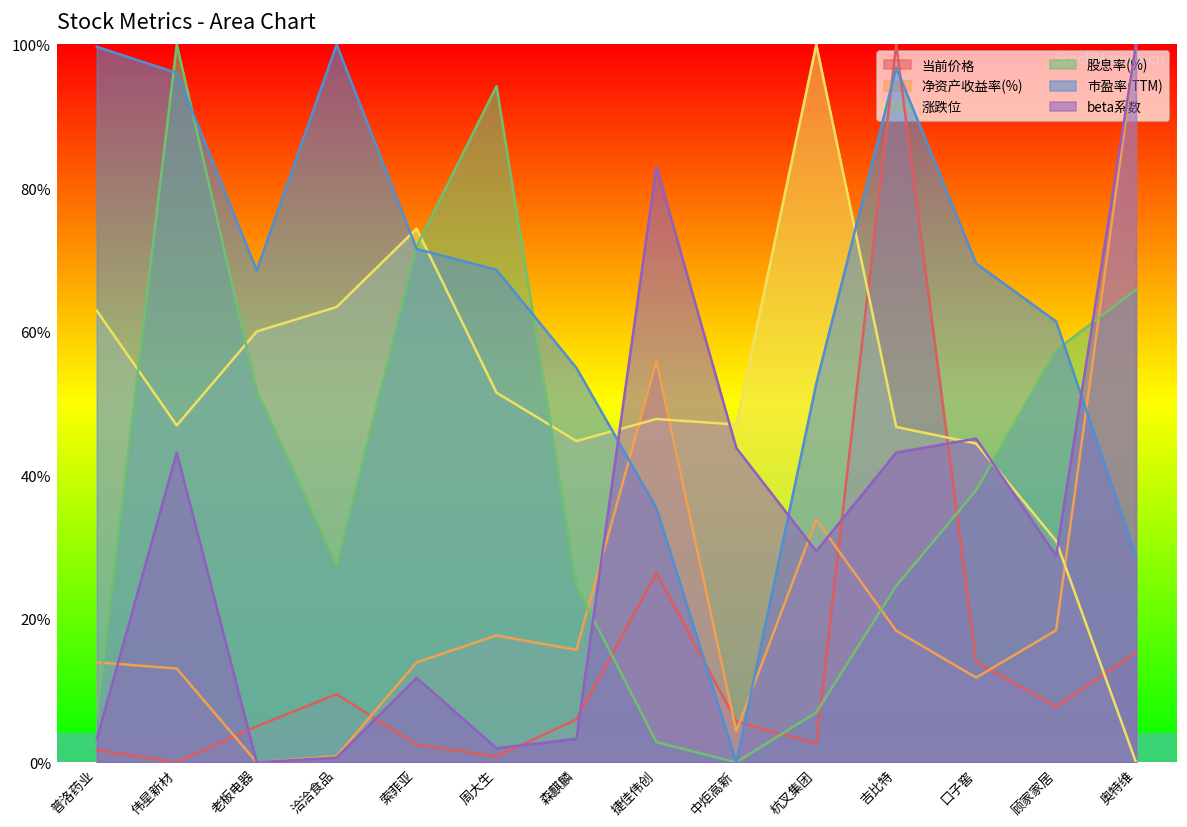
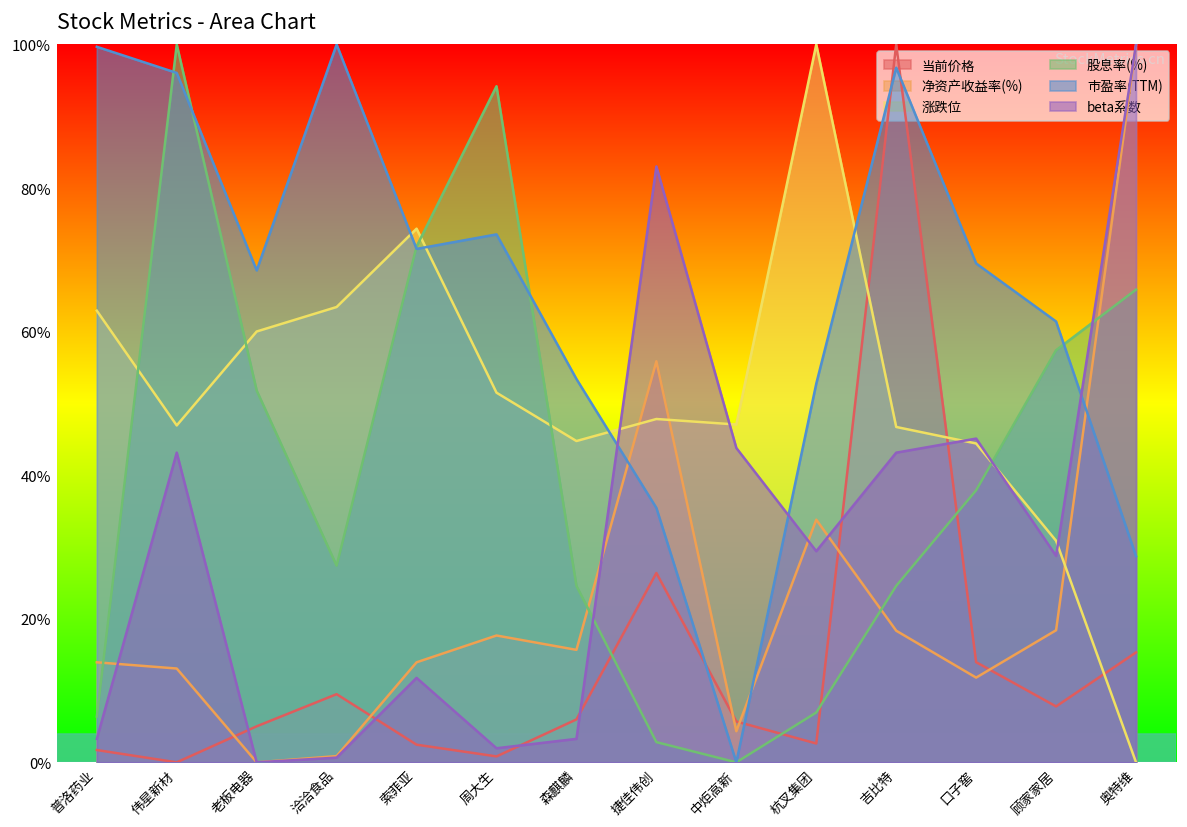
市盈率(TTM), 周大生: 69% -> 74%
市盈率(TTM), 森麒麟: 55% -> 53%
